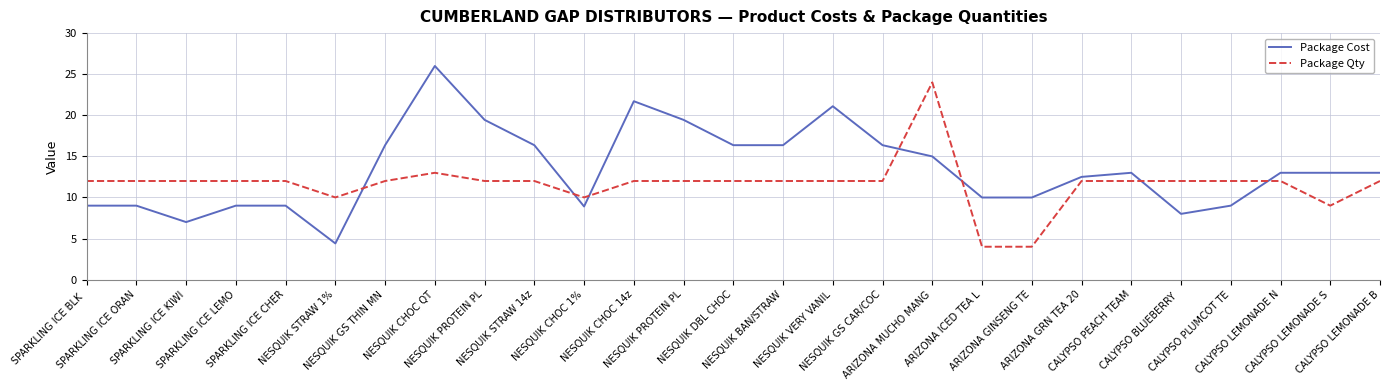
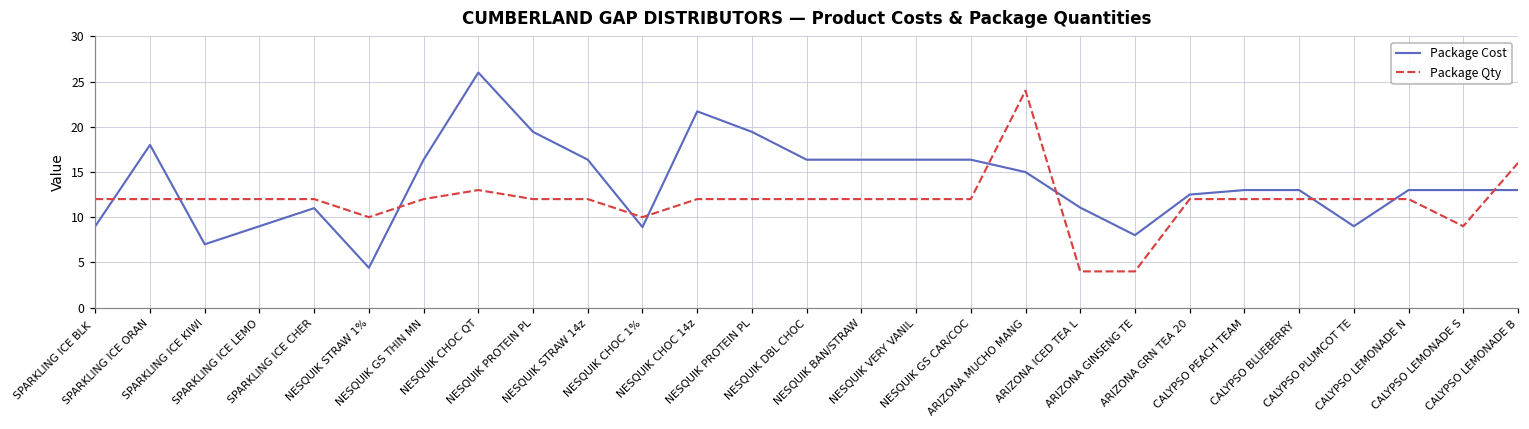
Package Cost, SPARKLING ICE ORAN: 9 -> 18
Package Cost, SPARKLING ICE CHER: 9 -> 11
Package Cost, NESQUIK VERY VANIL: 21 -> 16
Package Cost, ARIZONA ICED TEA L: 10 -> 11
Package Cost, ARIZONA GINSENG TE: 10 -> 8
Package Cost, CALYPSO BLUEBERRY: 8 -> 13
Package Qty, CALYPSO LEMONADE B: 12 -> 16
